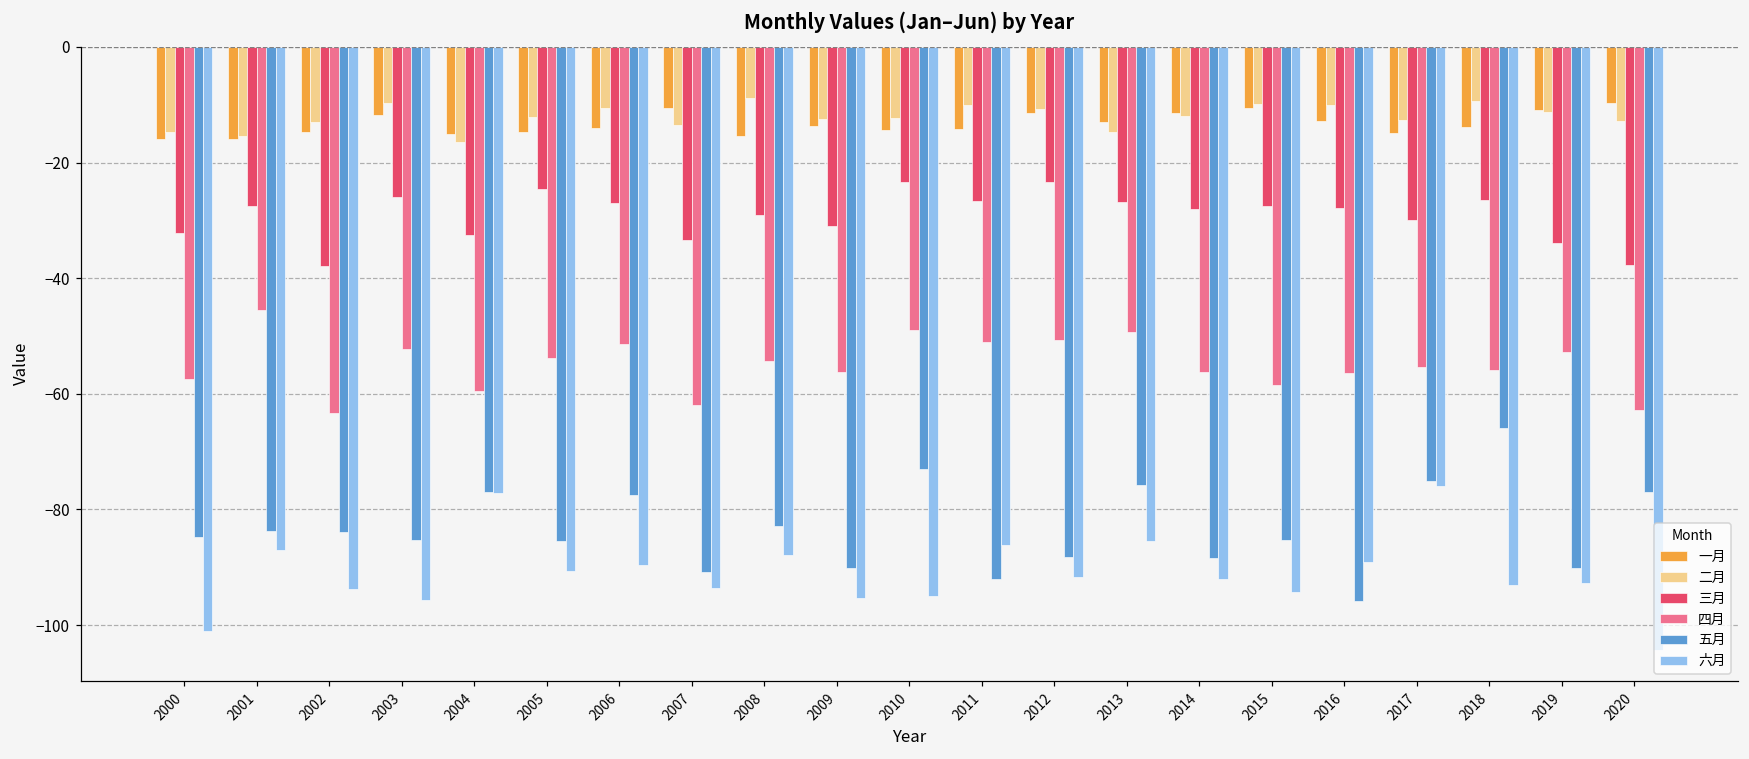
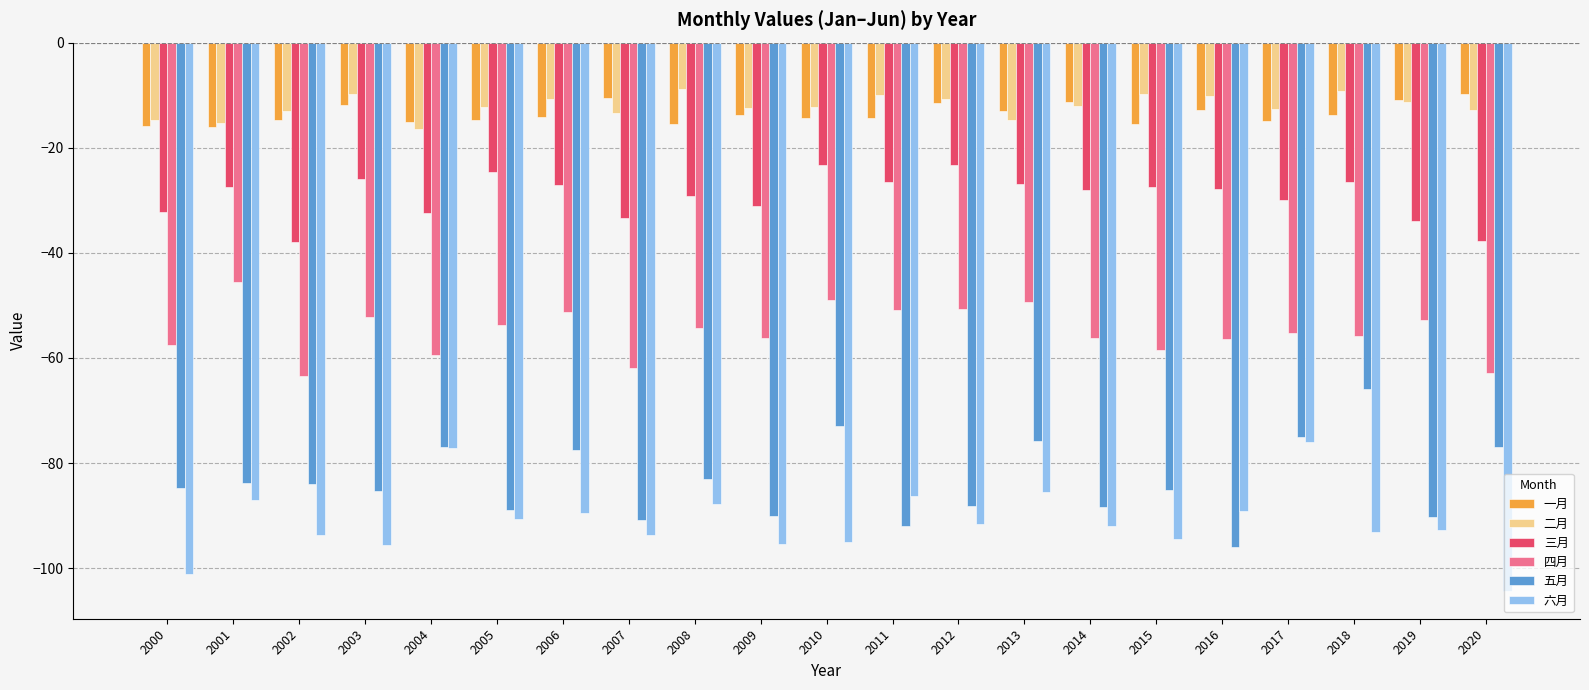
五月, 2005: -86 -> -89
一月, 2015: -11 -> -15
